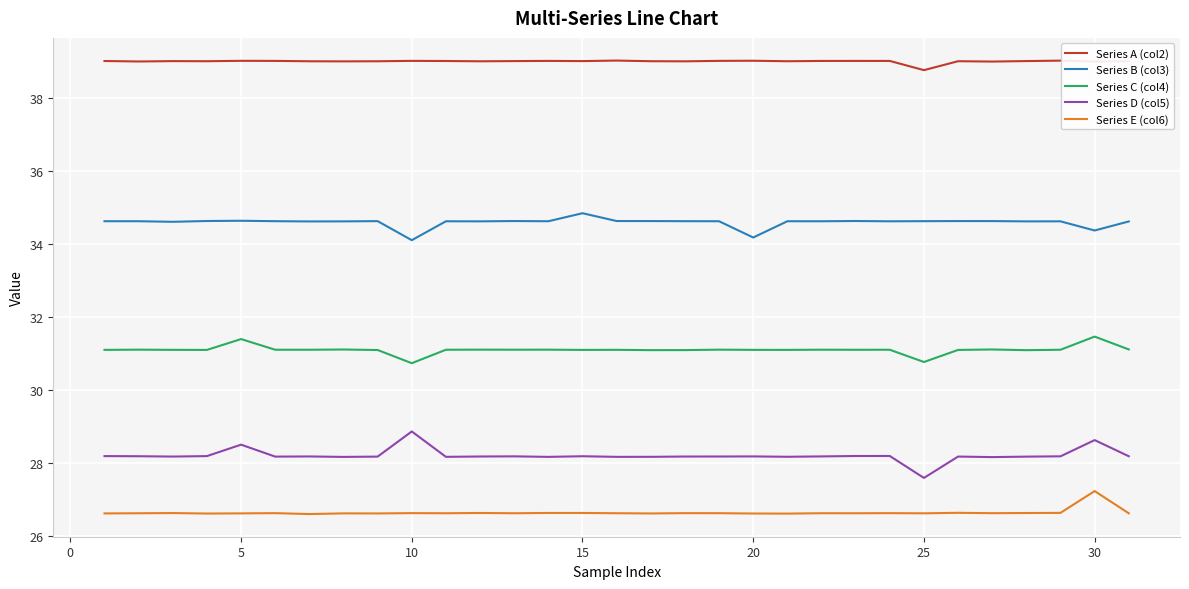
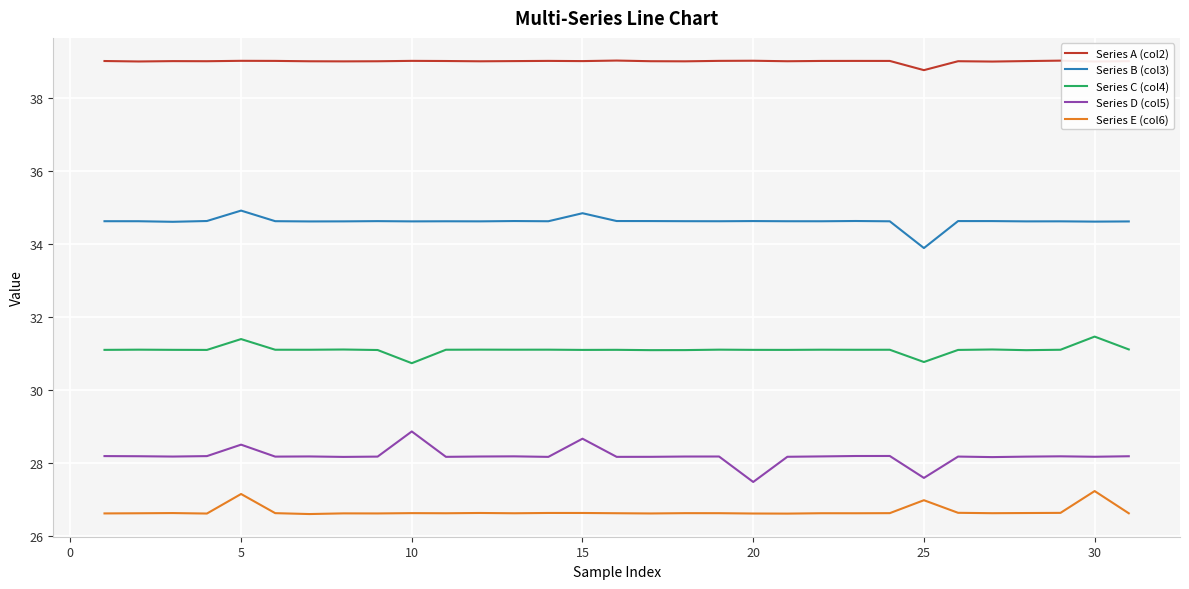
Series B (col3), 5: 34.6 -> 34.9
Series E (col6), 5: 26.6 -> 27.1
Series B (col3), 10: 34.1 -> 34.6
Series D (col5), 15: 28.2 -> 28.7
Series B (col3), 20: 34.2 -> 34.6
Series D (col5), 20: 28.2 -> 27.5
Series B (col3), 25: 34.6 -> 33.9
Series E (col6), 25: 26.6 -> 27.0
Series B (col3), 30: 34.4 -> 34.6
Series D (col5), 30: 28.6 -> 28.2
